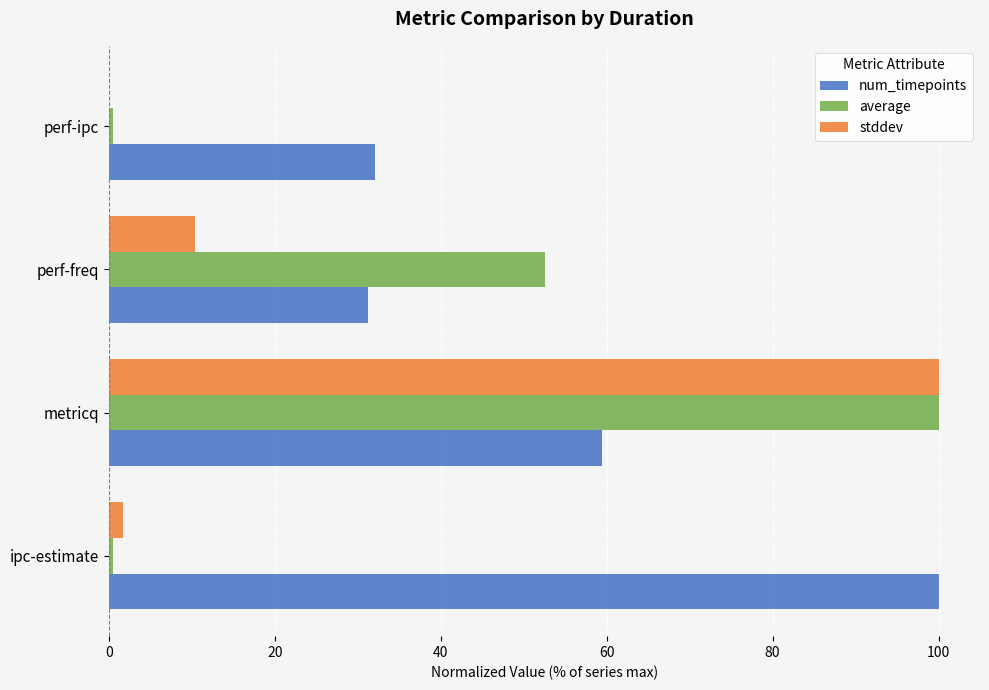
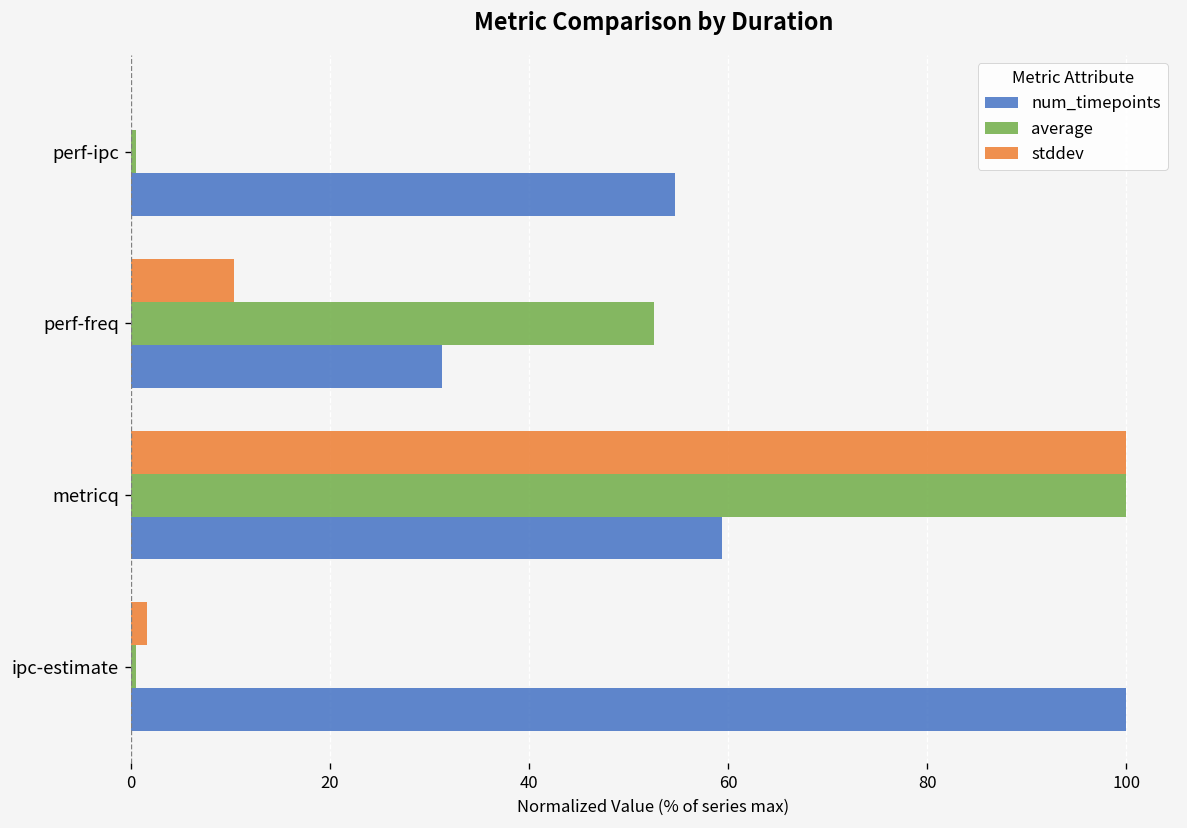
num_timepoints, perf-ipc: 32 -> 55
